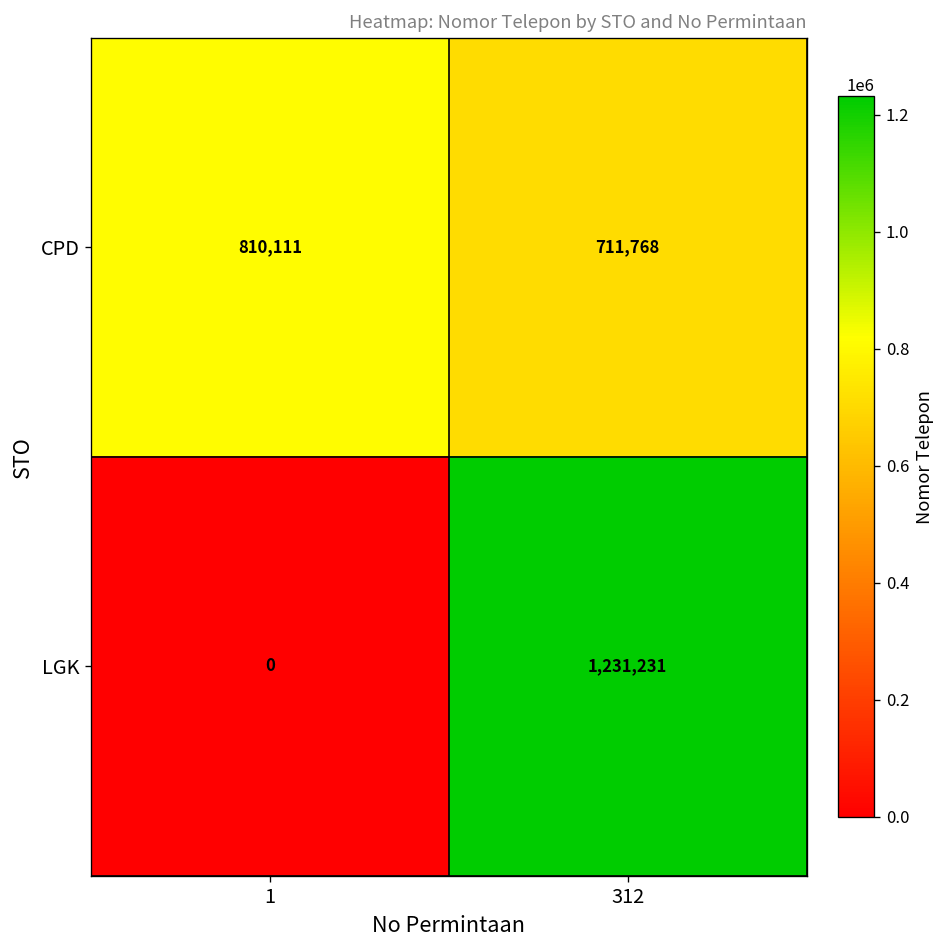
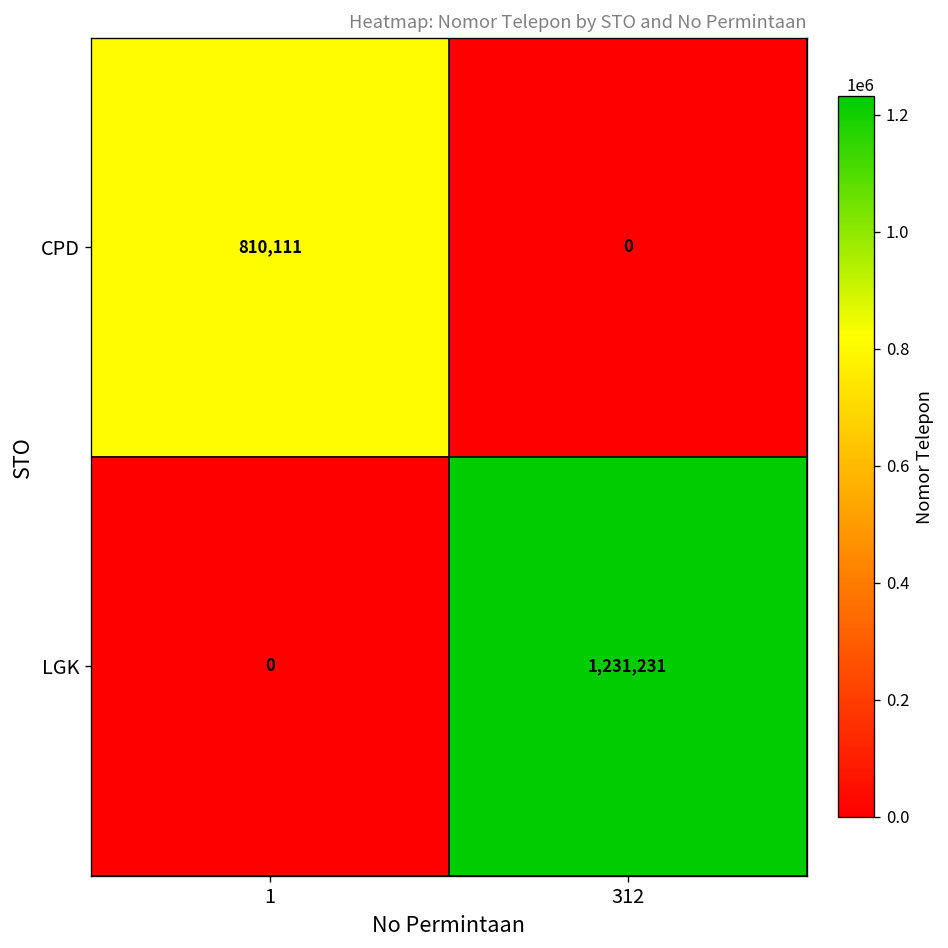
CPD, 312: 711,768 -> 0
